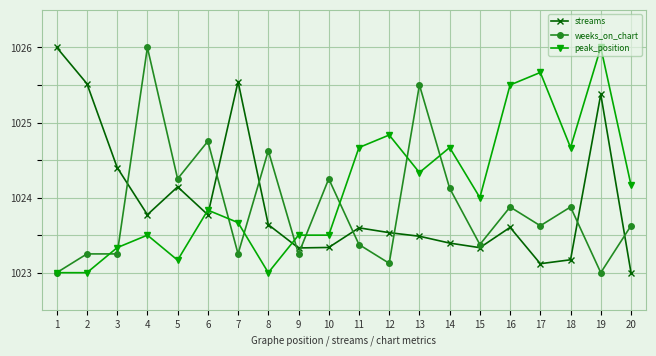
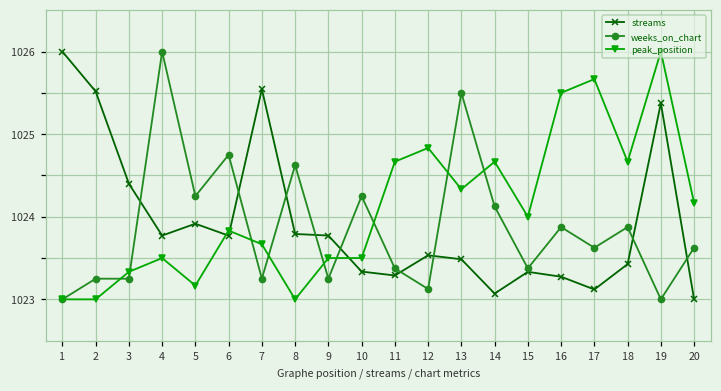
streams, 5: 1024.1 -> 1023.9
streams, 8: 1023.6 -> 1023.8
streams, 9: 1023.3 -> 1023.8
streams, 11: 1023.6 -> 1023.3
streams, 14: 1023.4 -> 1023.1
streams, 16: 1023.6 -> 1023.3
streams, 18: 1023.2 -> 1023.4
